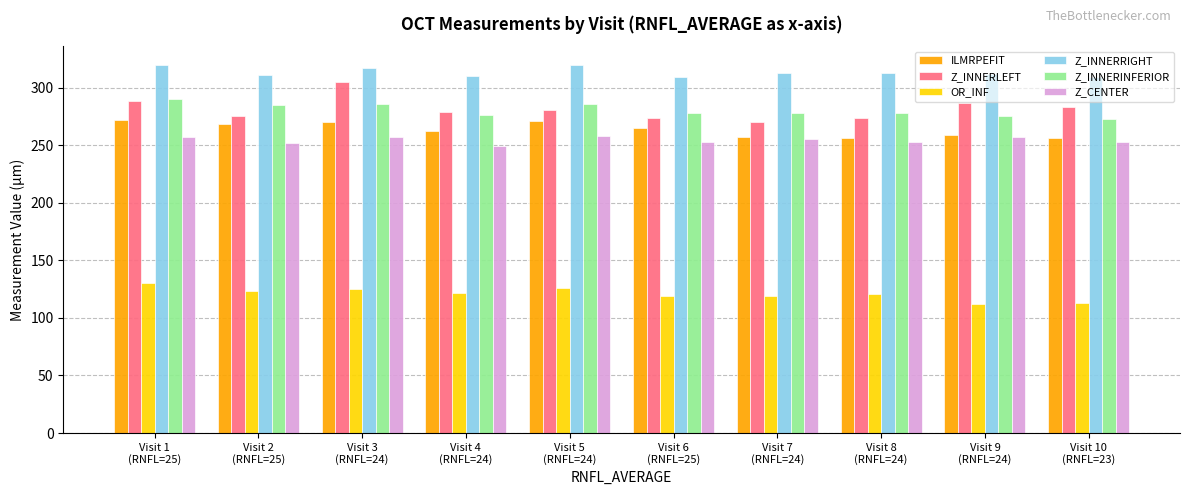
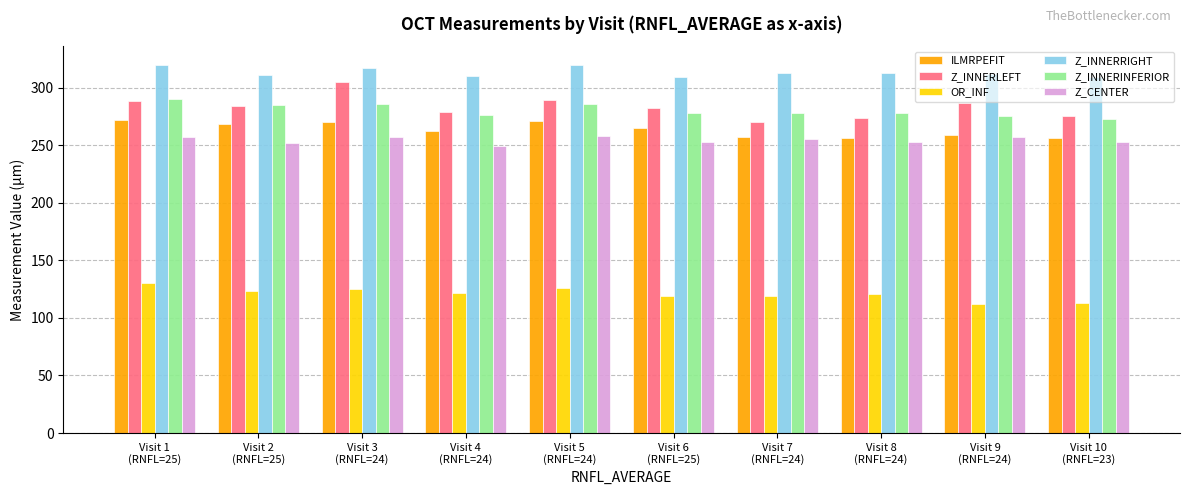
Z_INNERLEFT, Visit 2 (RNFL=25): 275 -> 284
Z_INNERLEFT, Visit 5 (RNFL=24): 281 -> 289
Z_INNERLEFT, Visit 6 (RNFL=25): 274 -> 282
Z_INNERLEFT, Visit 10 (RNFL=23): 283 -> 275
